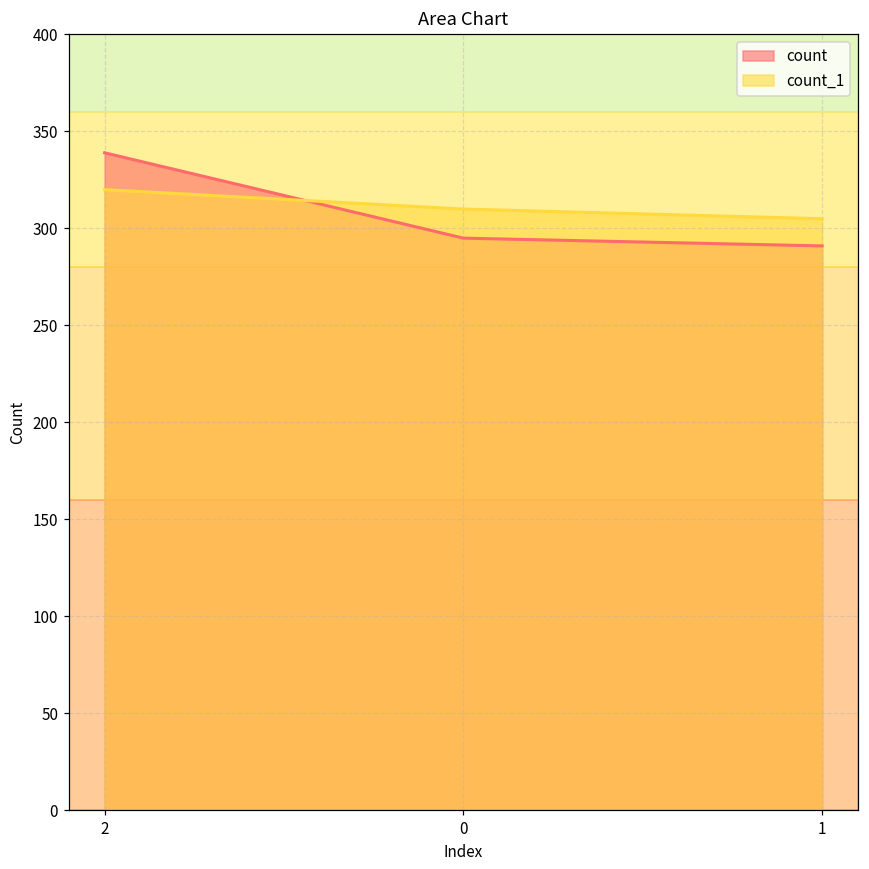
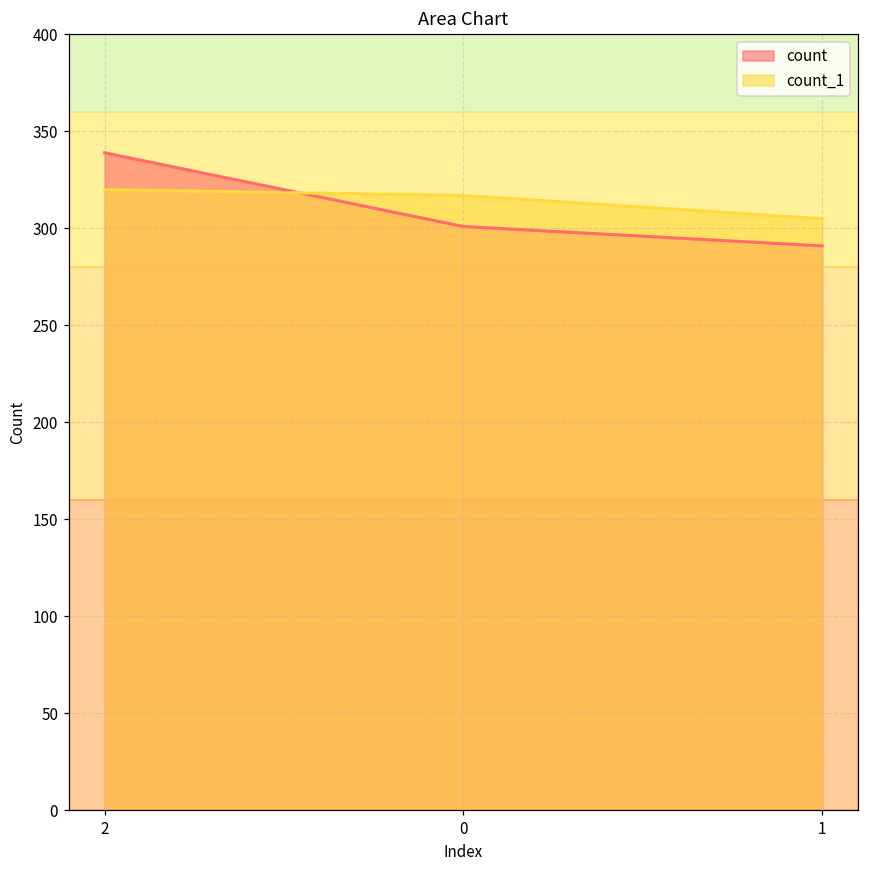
count, 0: 295 -> 301
count_1, 0: 310 -> 317
